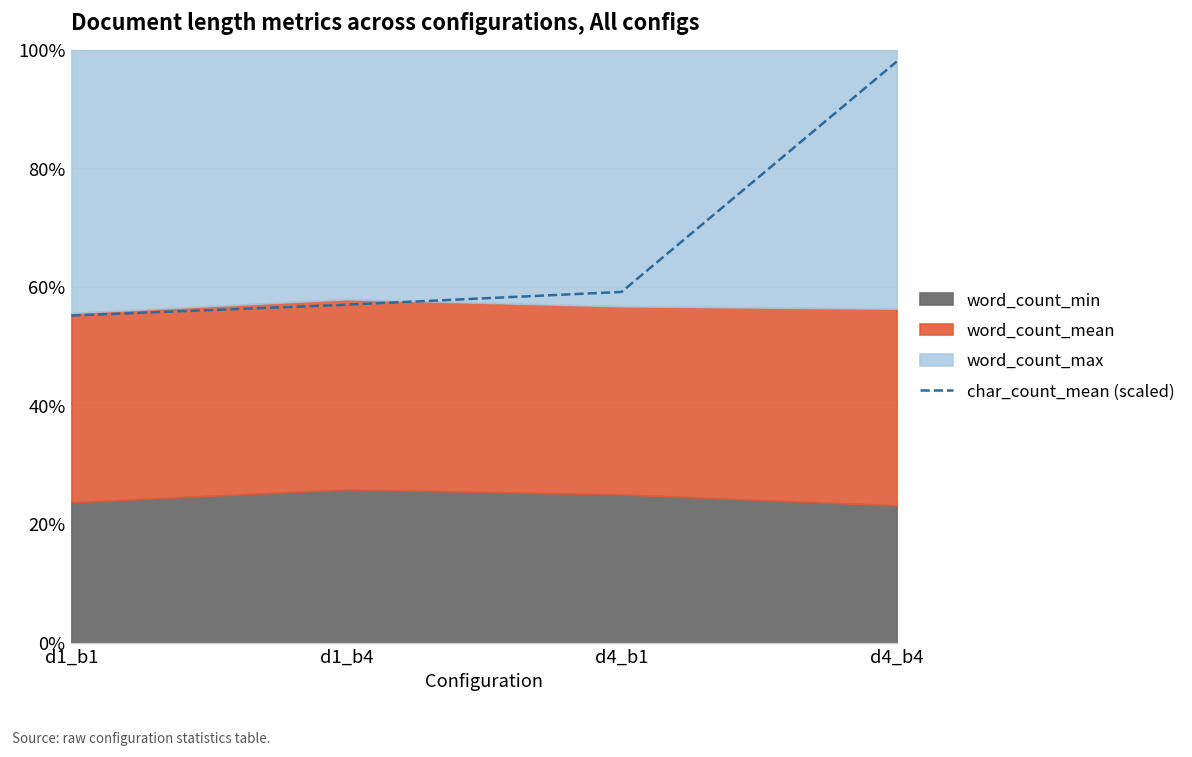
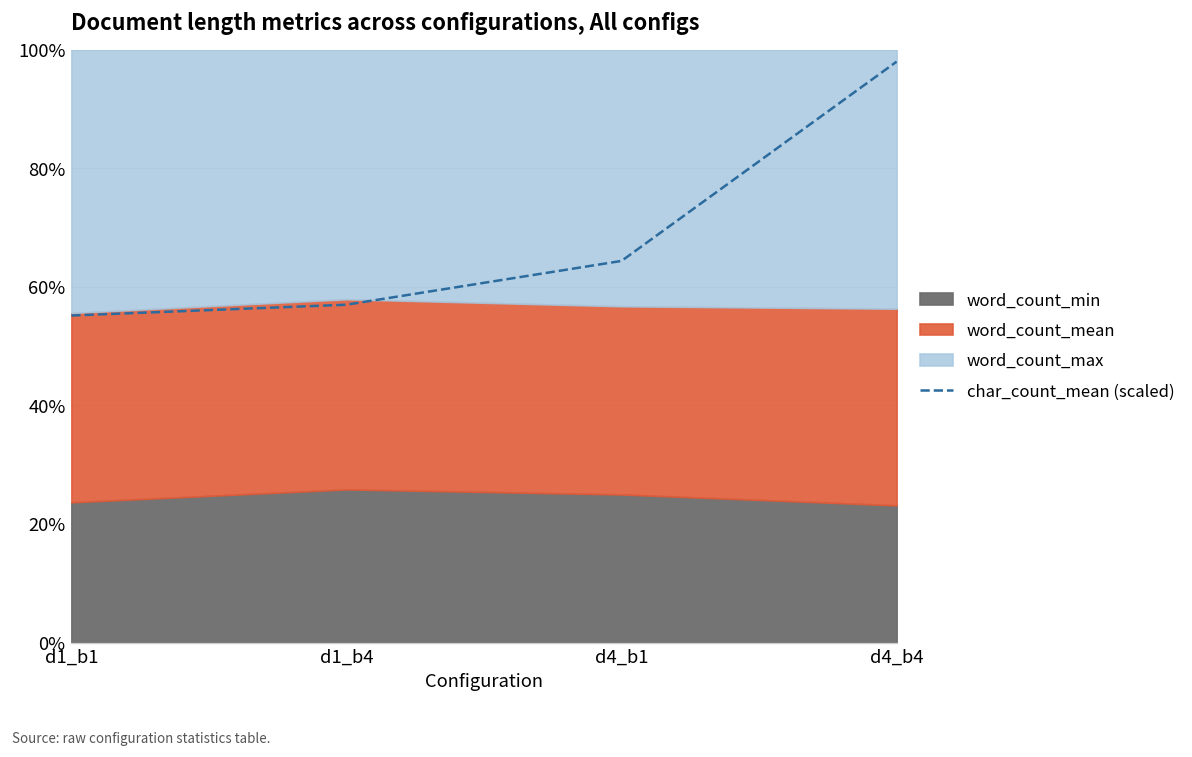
char_count_mean (scaled), d4_b1: 59% -> 64%
